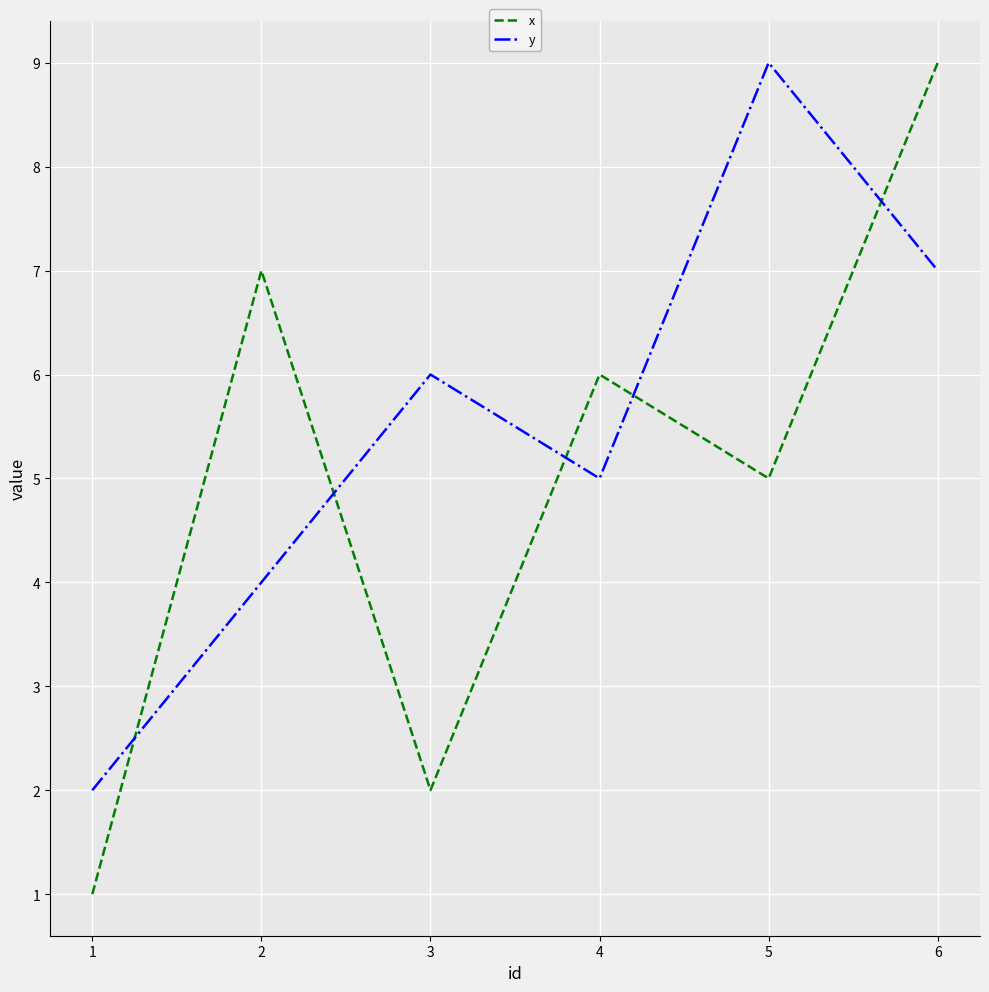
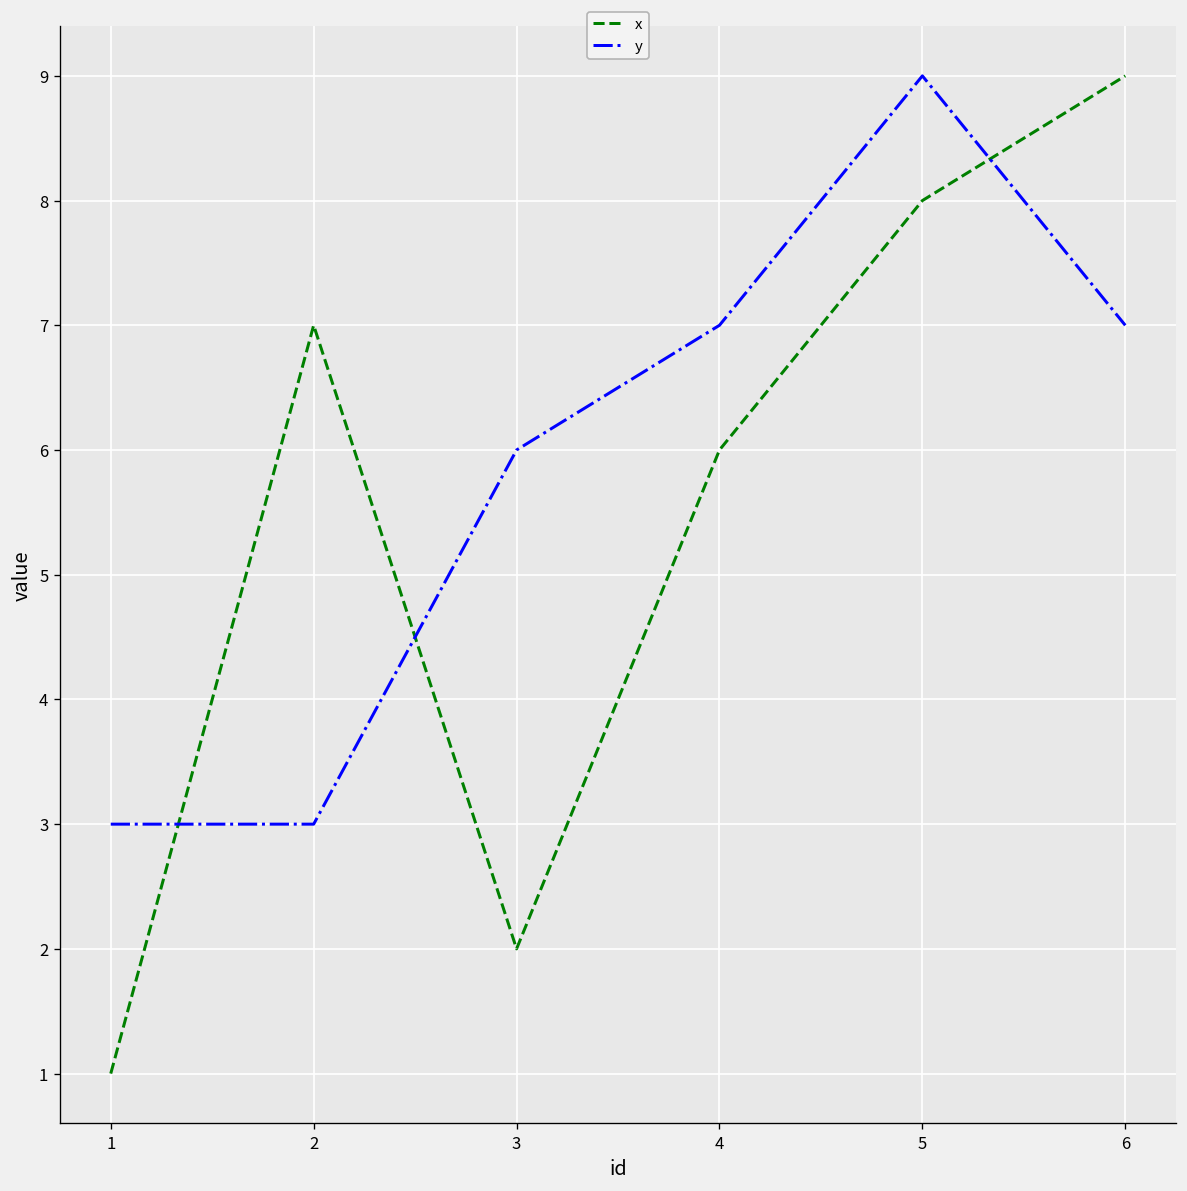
y, 1: 2 -> 3
y, 2: 4 -> 3
y, 4: 5 -> 7
x, 5: 5 -> 8
